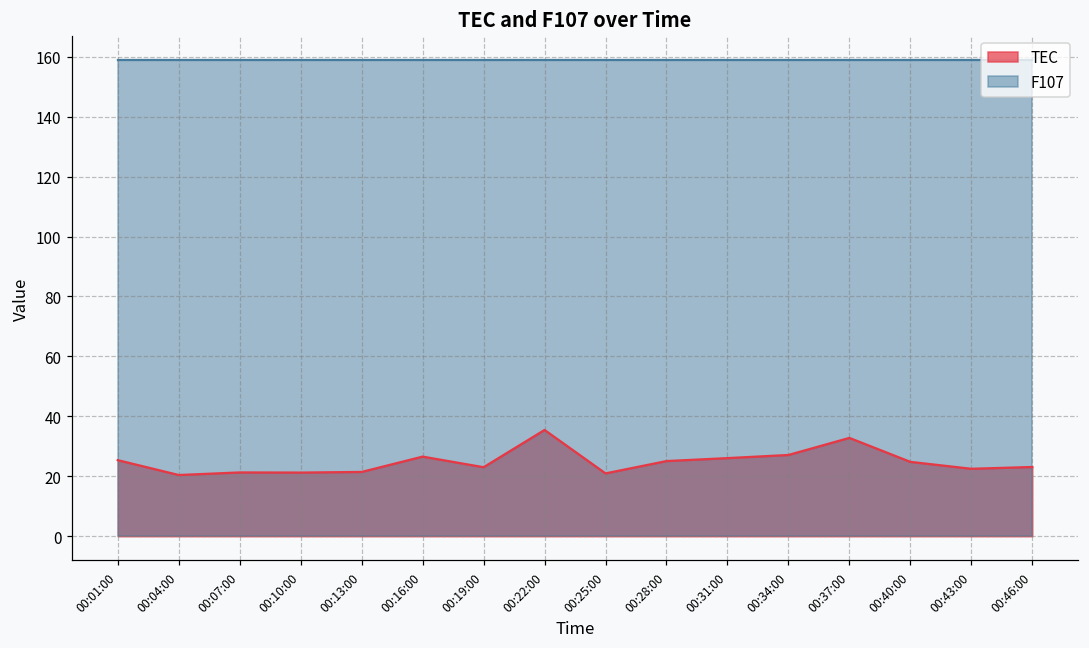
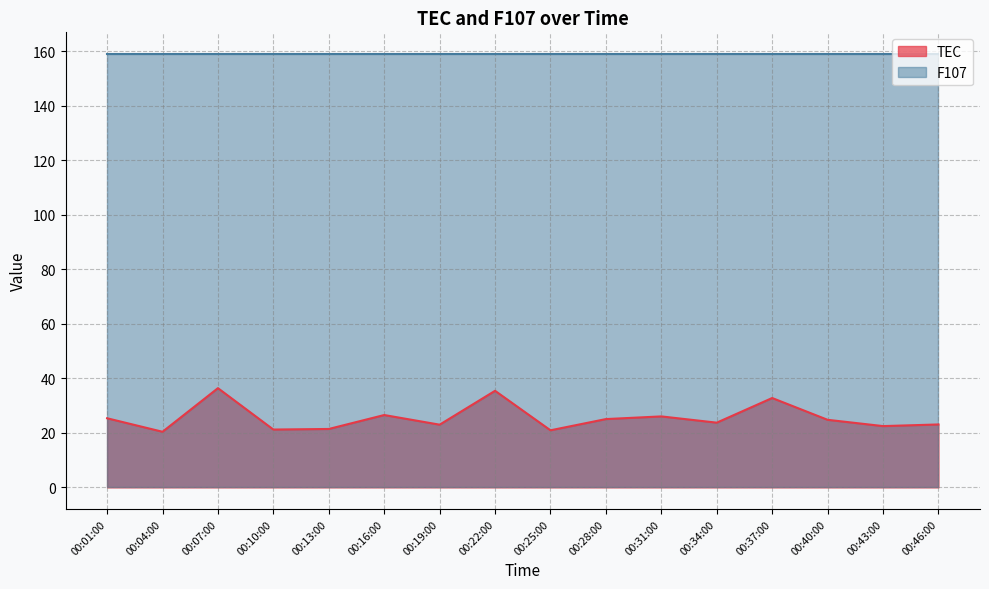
TEC, 00:07:00: 21 -> 36
TEC, 00:34:00: 27 -> 24
